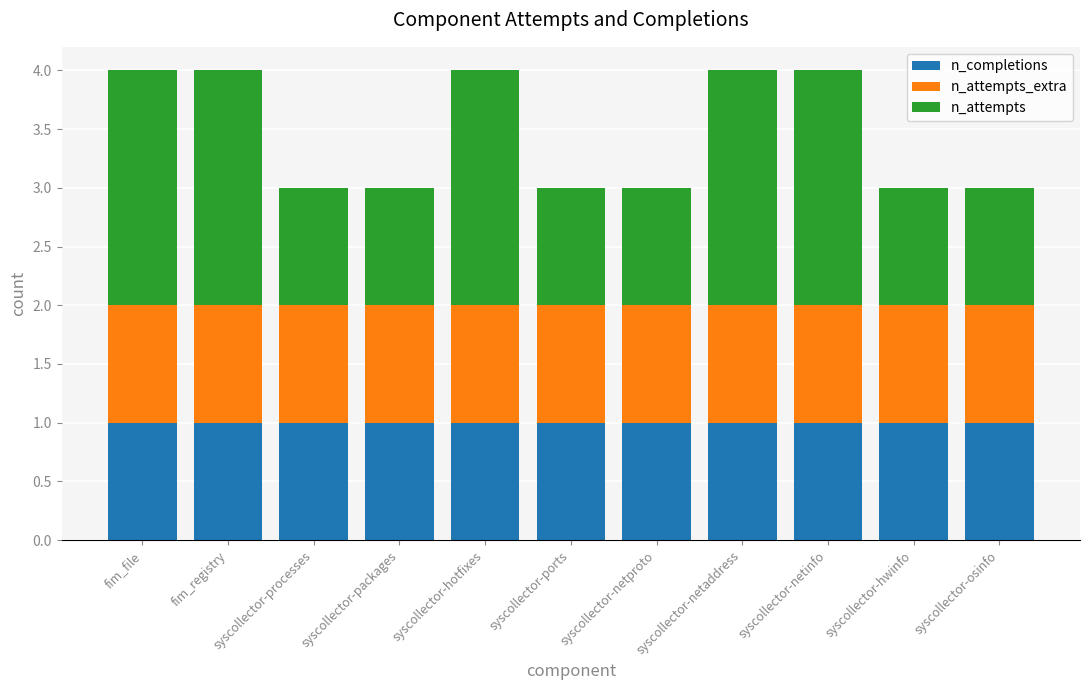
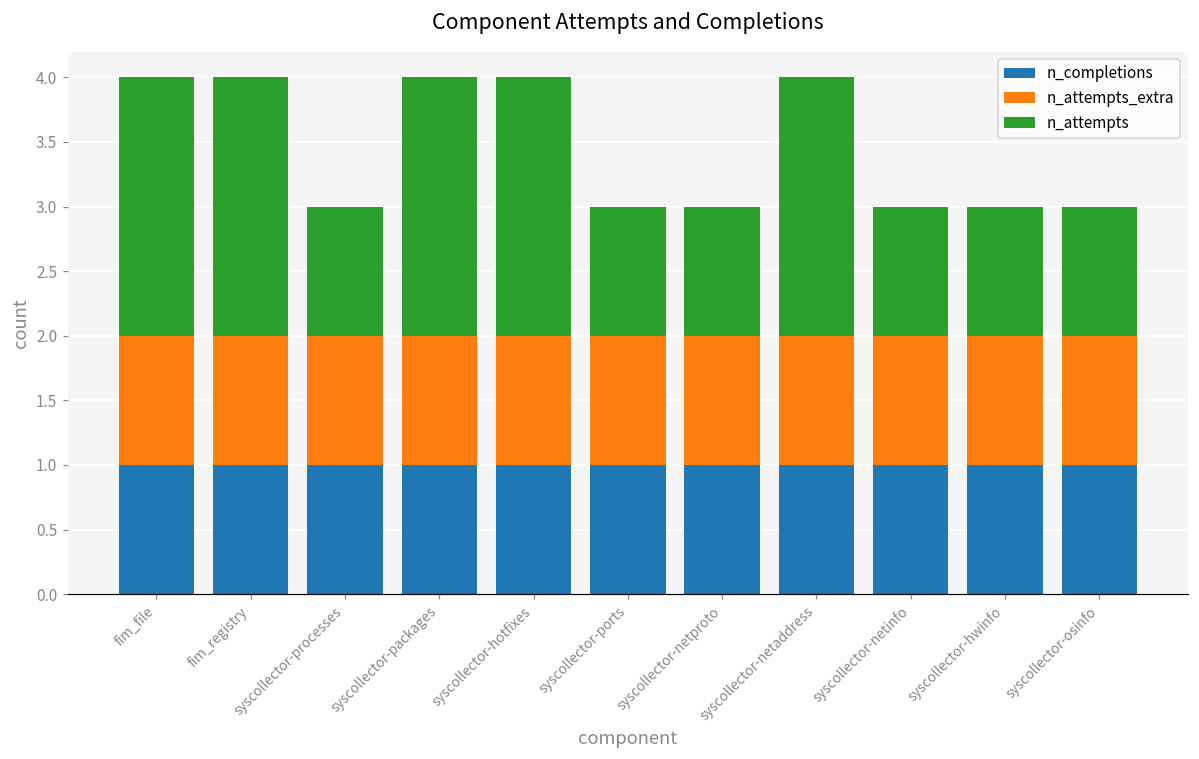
n_attempts, syscollector-packages: 1 -> 2
n_attempts, syscollector-netinfo: 2 -> 1
